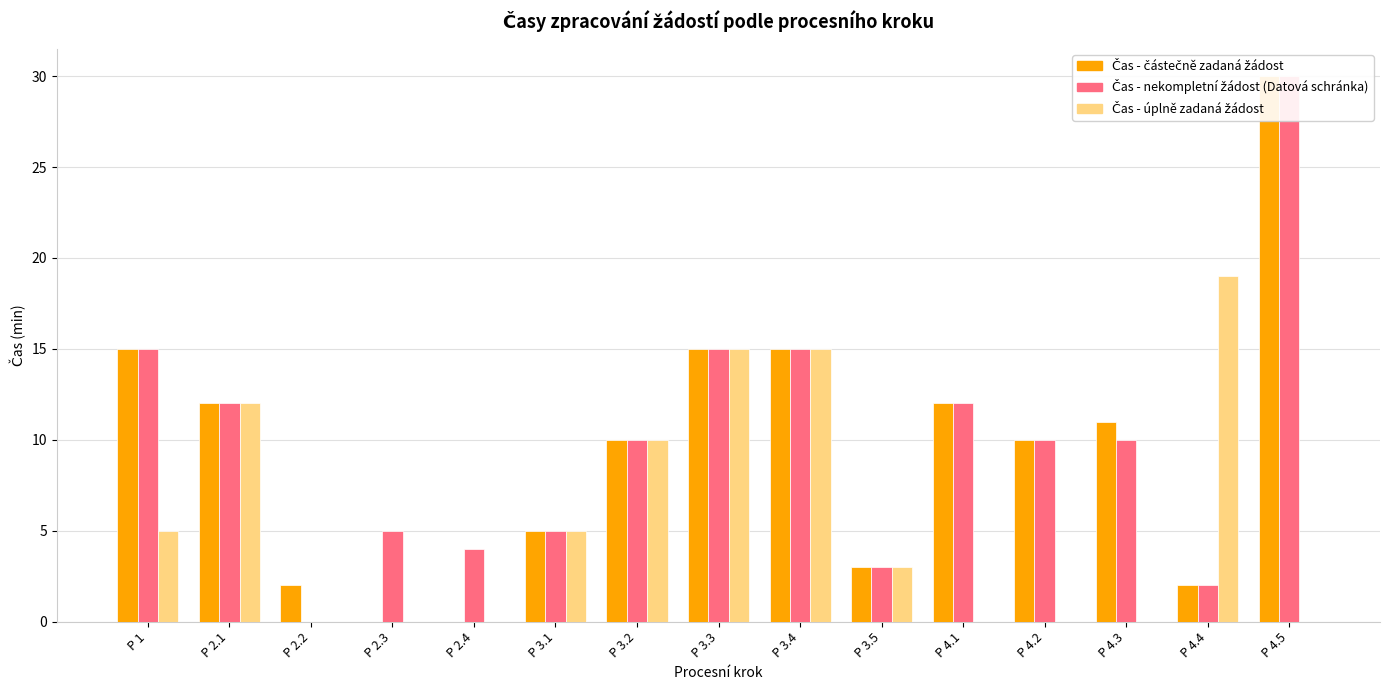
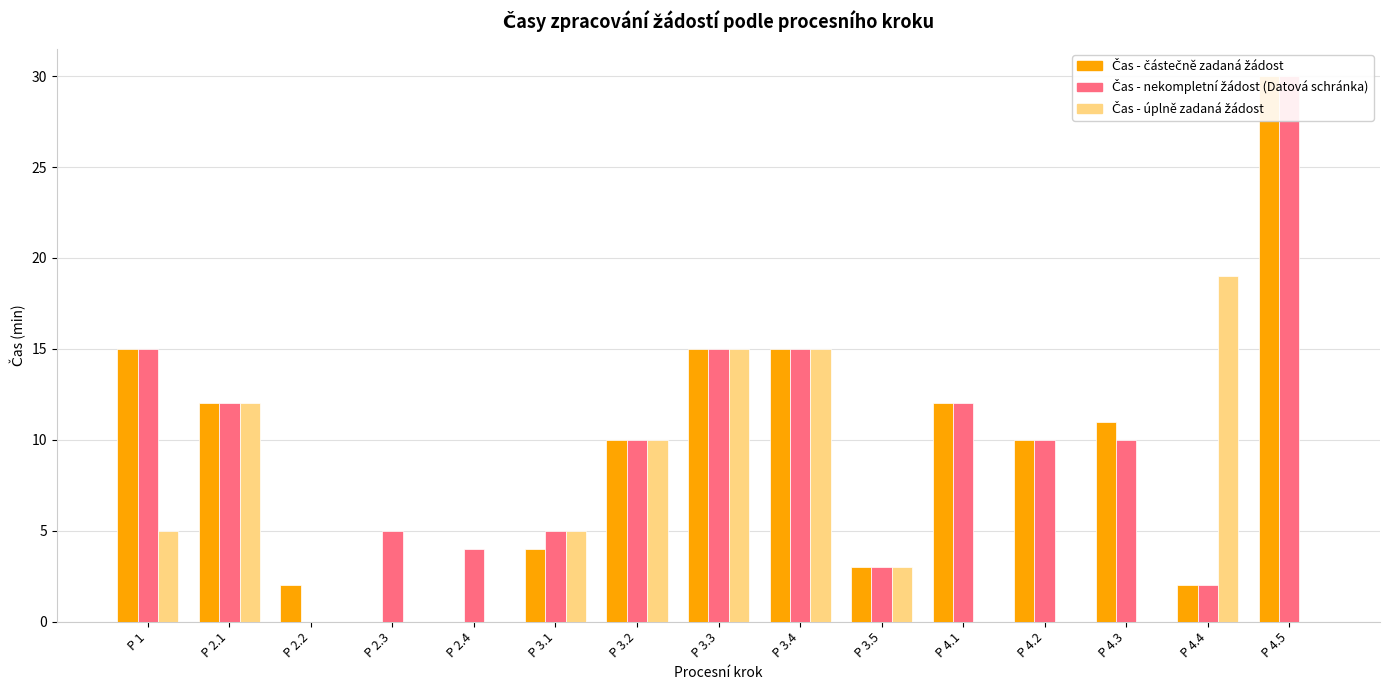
Čas - částečně zadaná žádost, P 3.1: 5 -> 4
